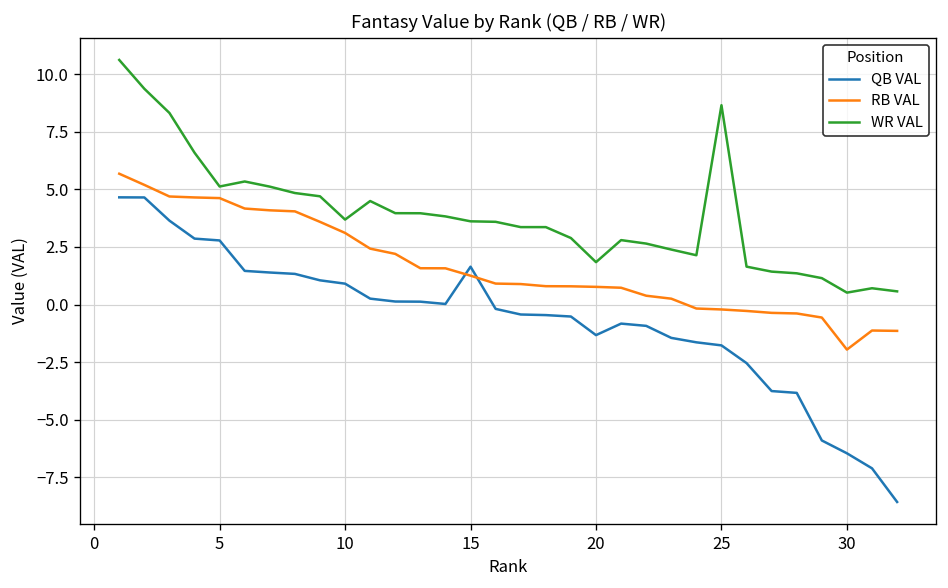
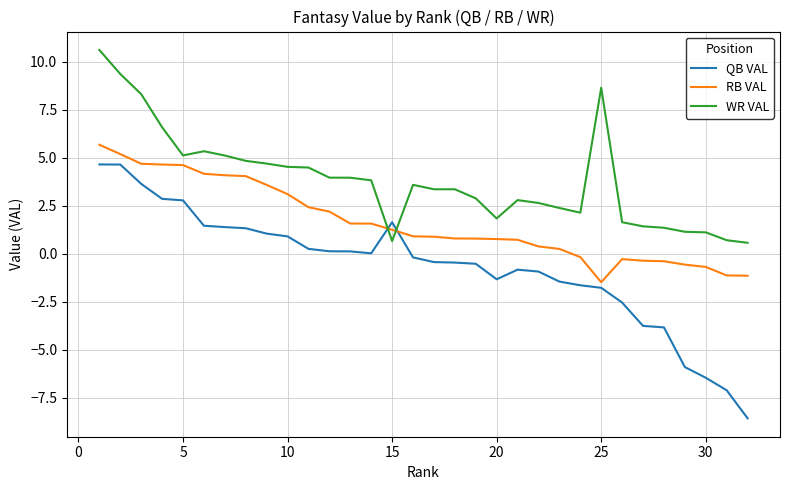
WR VAL, 10: 3.7 -> 4.5
WR VAL, 15: 3.6 -> 0.7
RB VAL, 25: -0.2 -> -1.5
RB VAL, 30: -2.0 -> -0.7
WR VAL, 30: 0.5 -> 1.1
